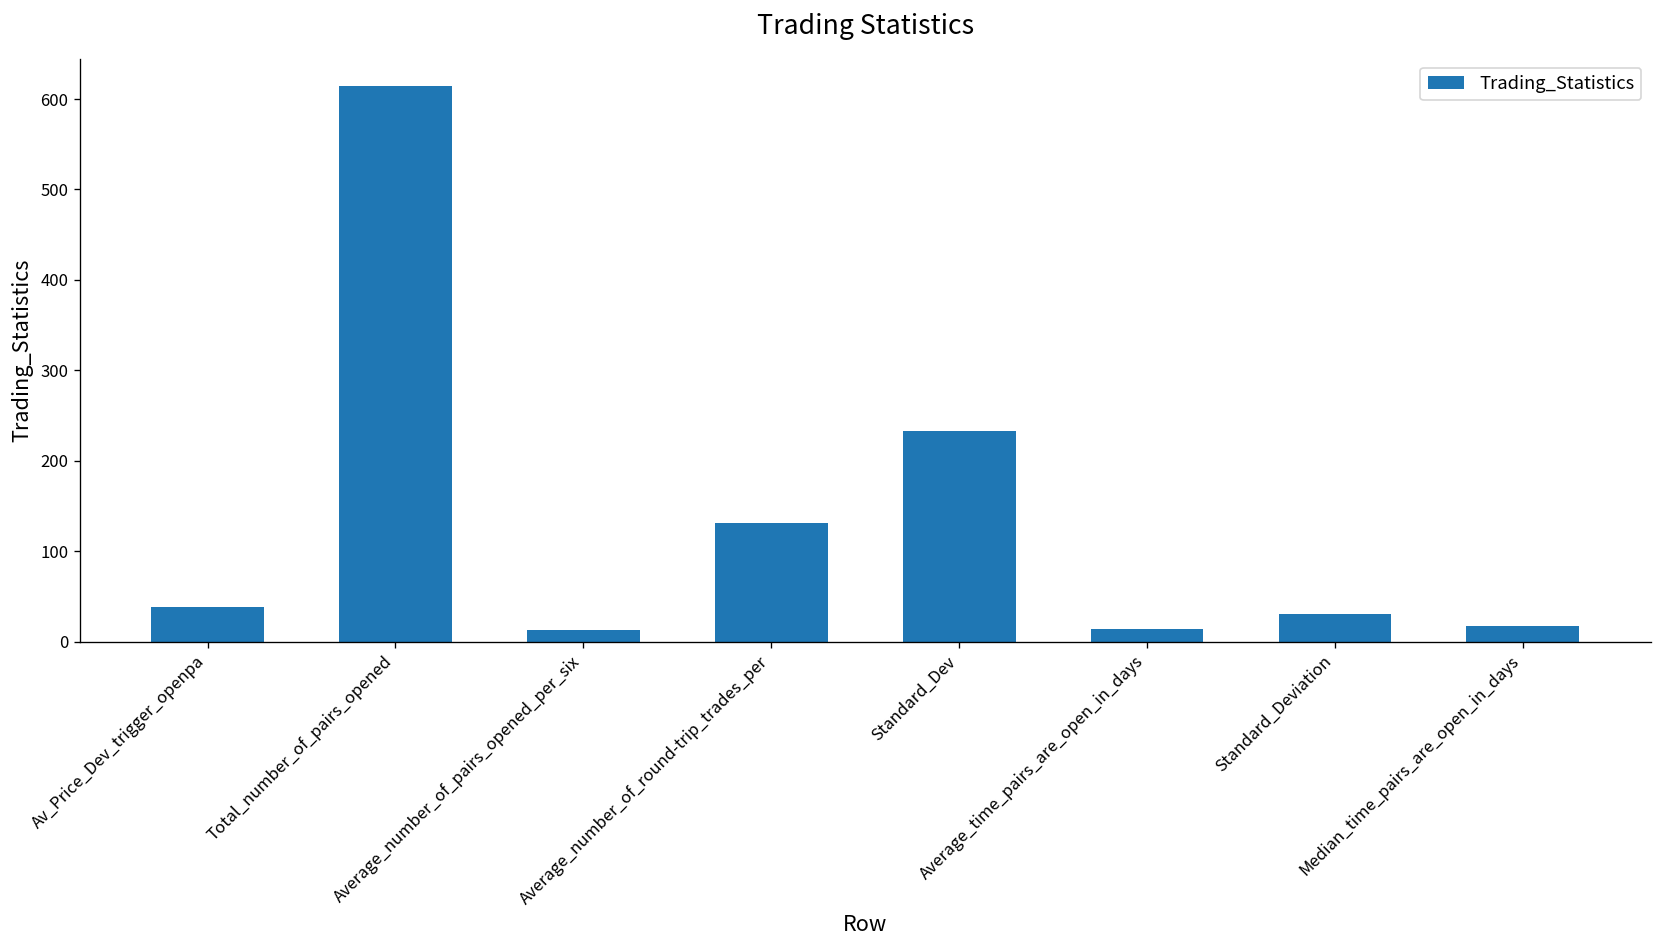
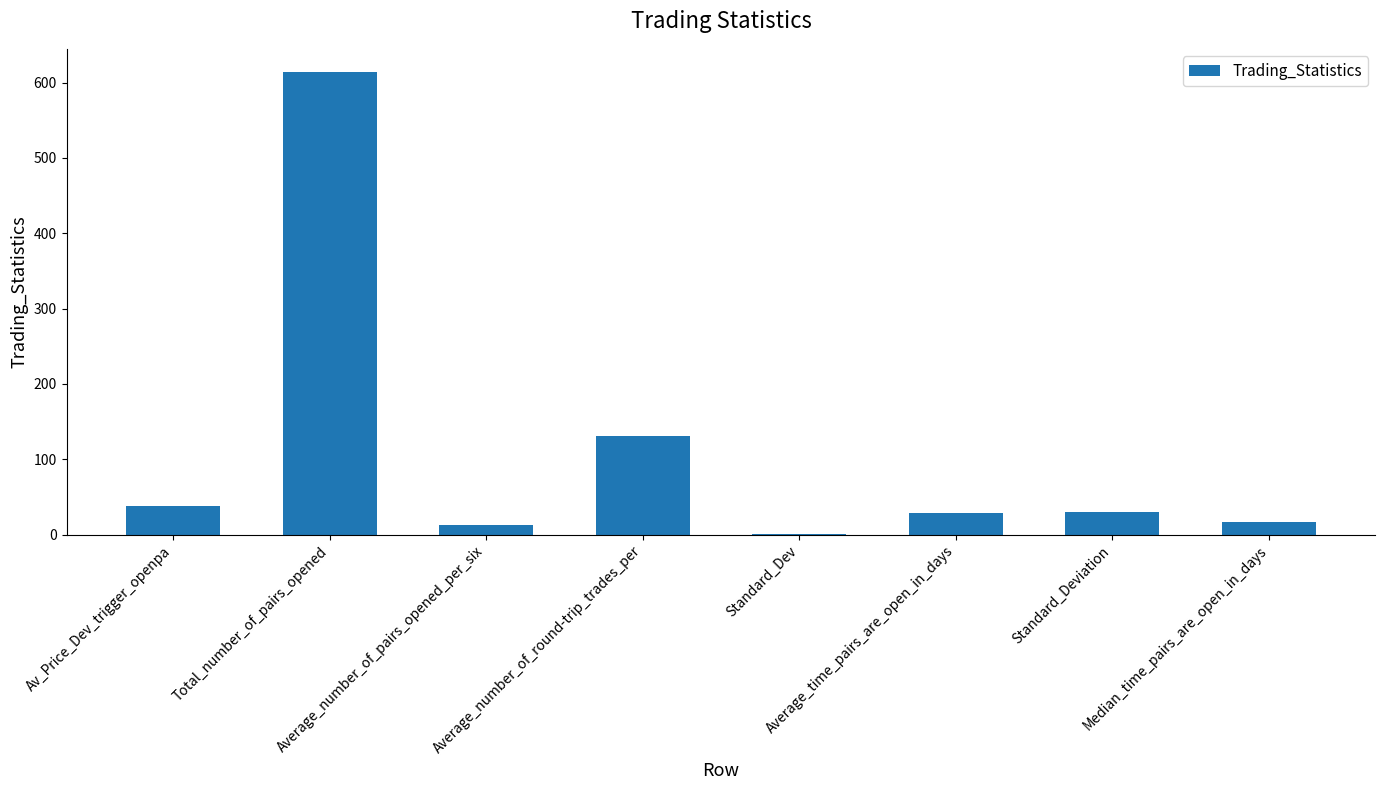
Standard_Dev: 230 -> 0
Average_time_pairs_are_open_in_days: 10 -> 30
